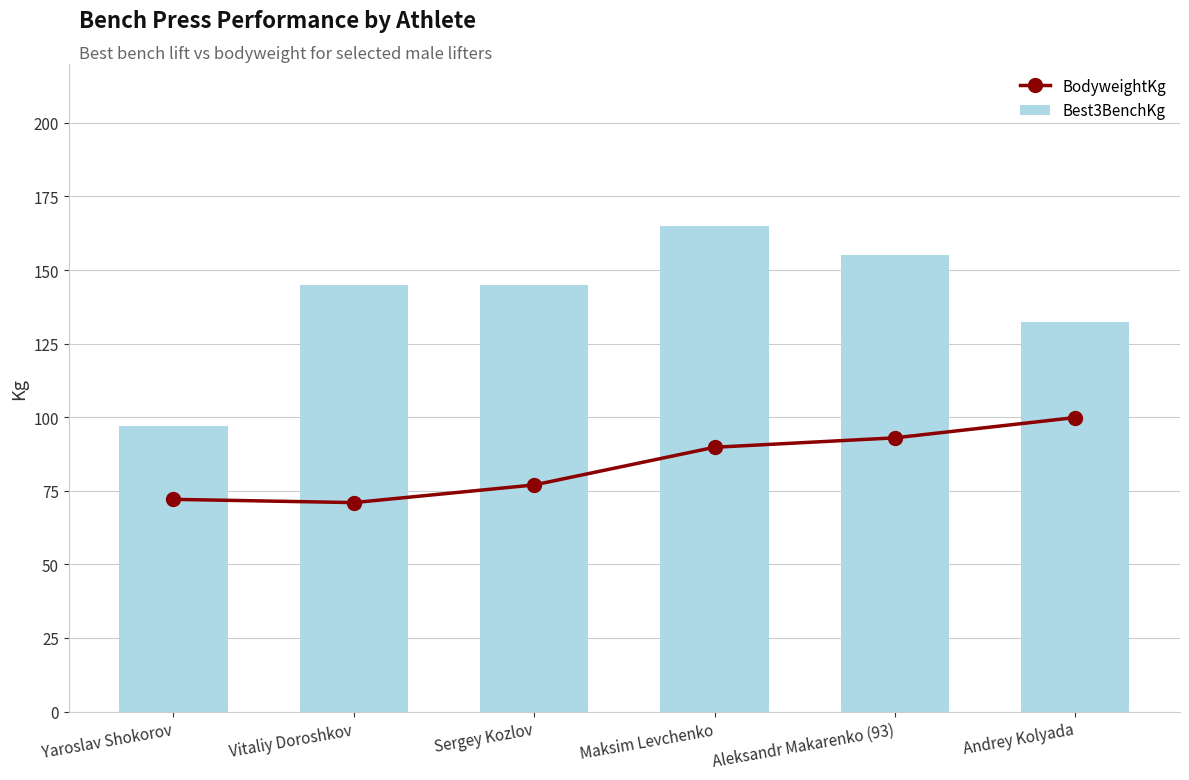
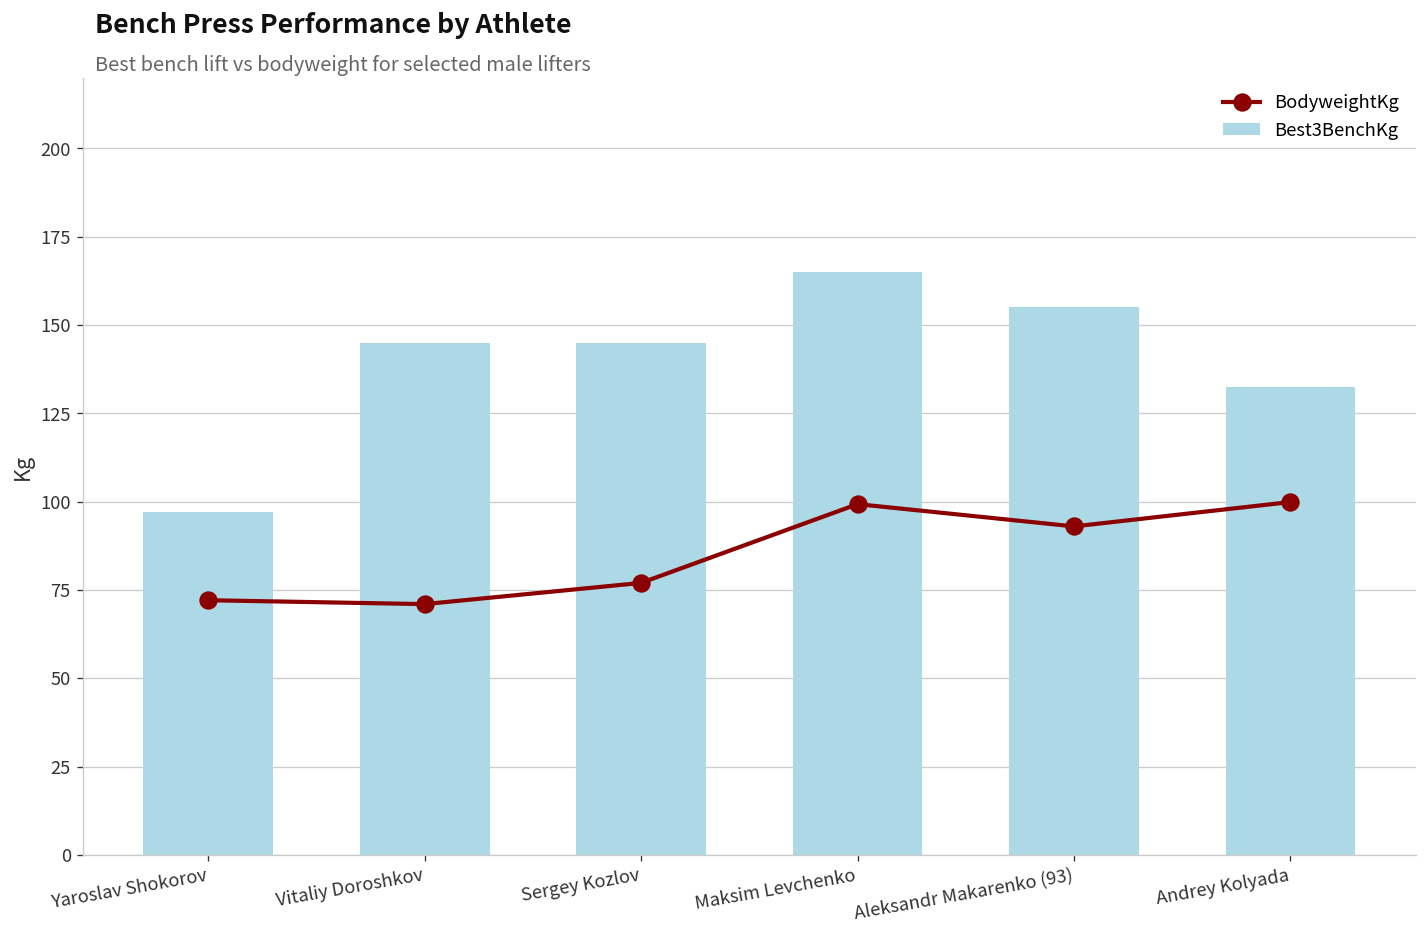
BodyweightKg, Maksim Levchenko: 90 -> 99
